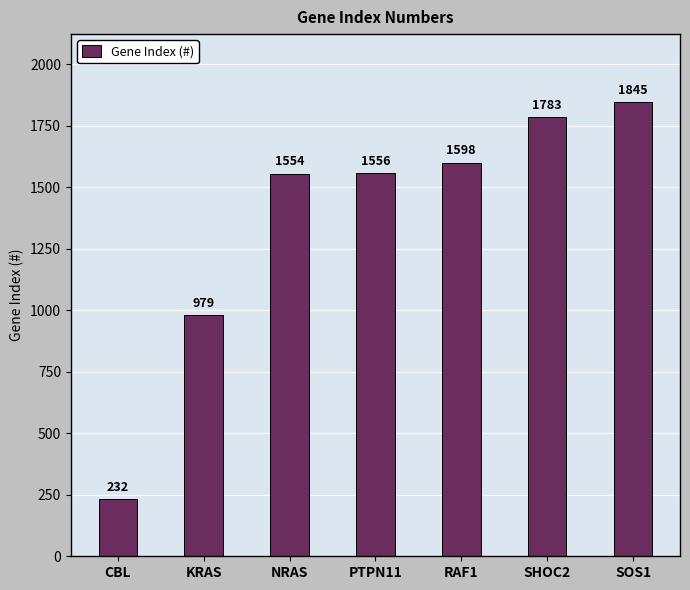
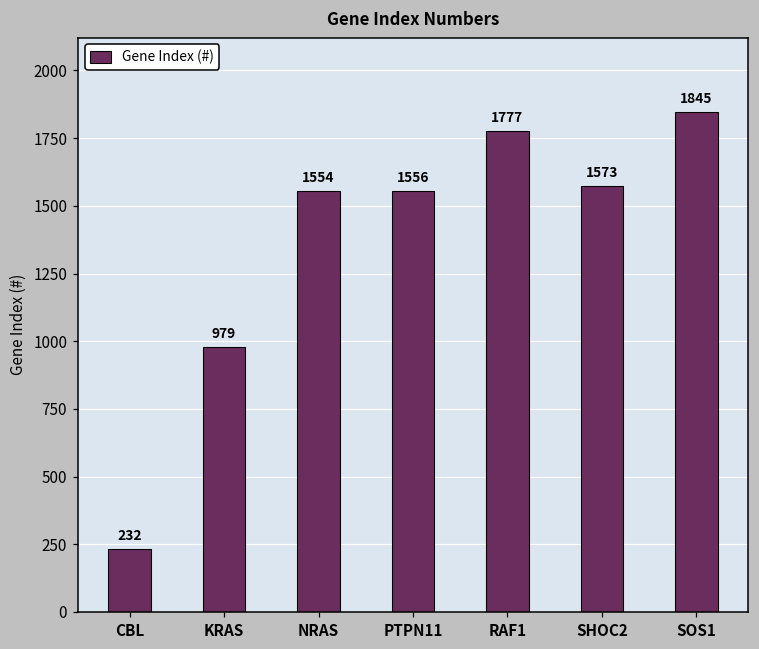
RAF1: 1598 -> 1777
SHOC2: 1783 -> 1573
